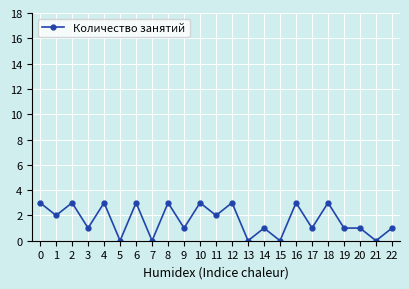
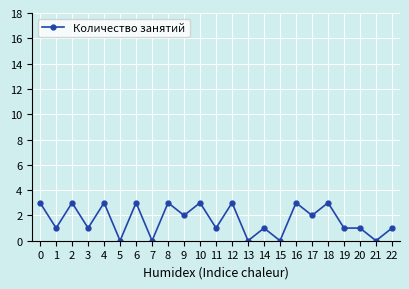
1: 2 -> 1
9: 1 -> 2
11: 2 -> 1
17: 1 -> 2
